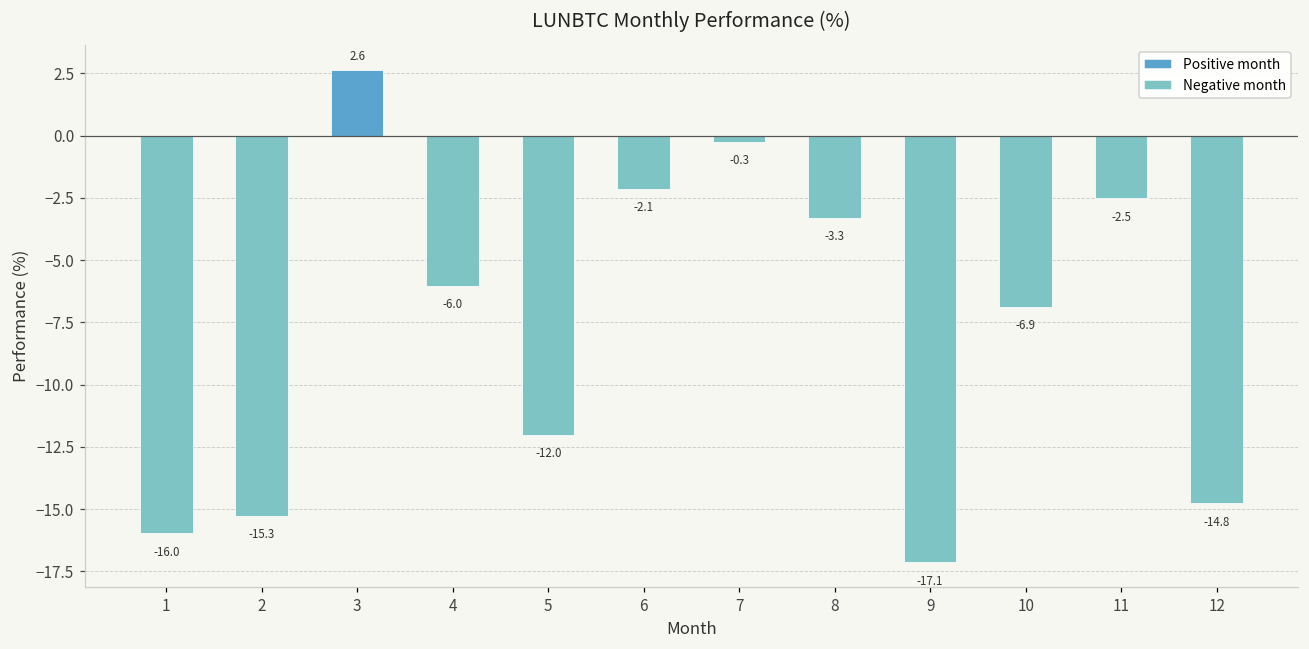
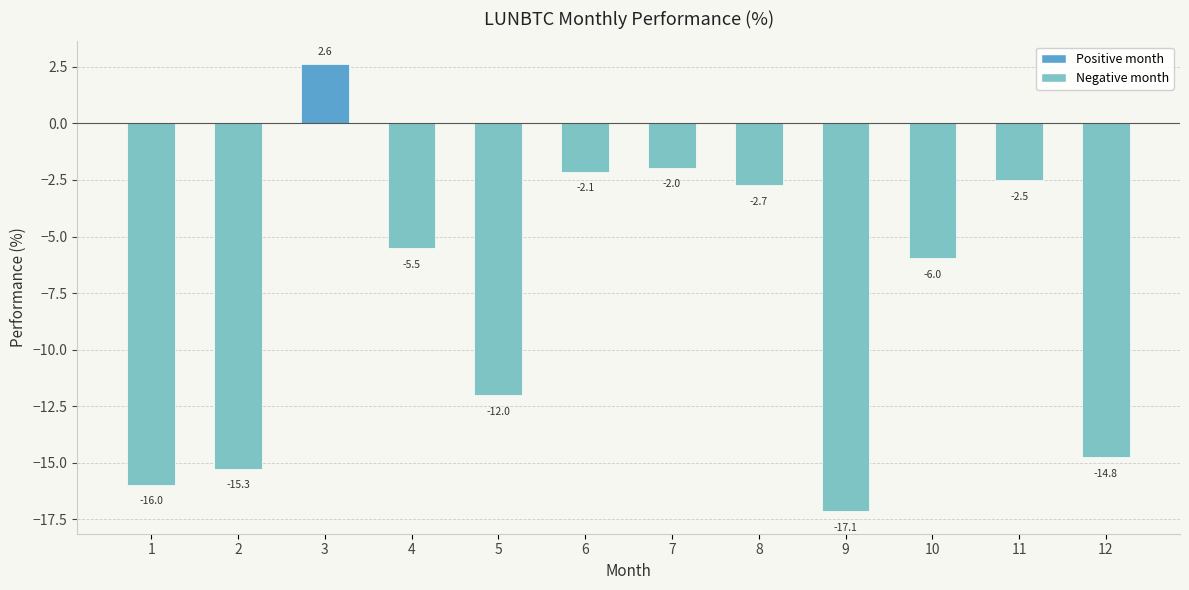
4: -6.0 -> -5.5
7: -0.3 -> -2.0
8: -3.3 -> -2.7
10: -6.9 -> -6.0
